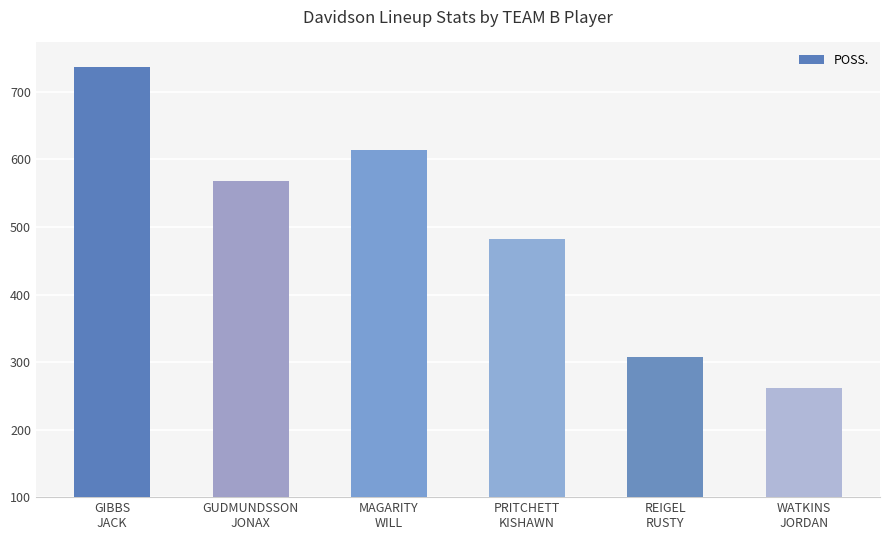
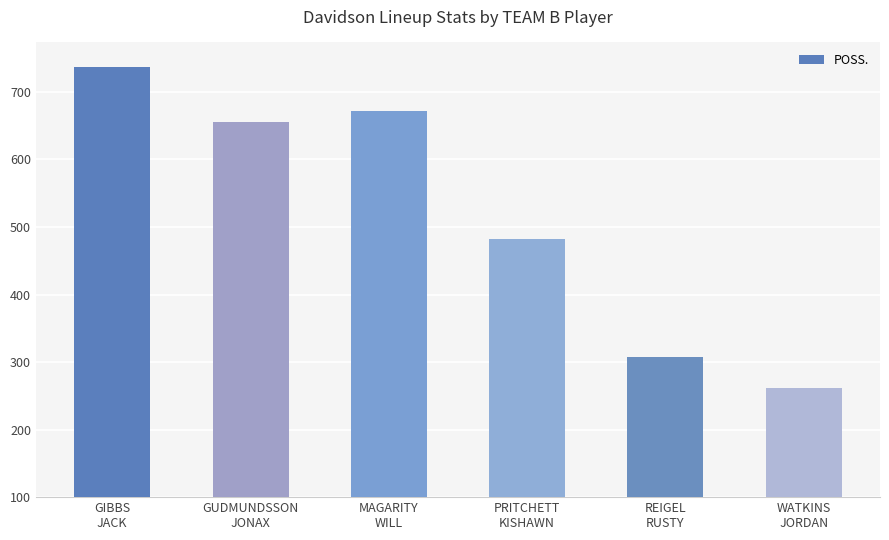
GUDMUNDSSON JONAX: 570 -> 660
MAGARITY WILL: 610 -> 670
